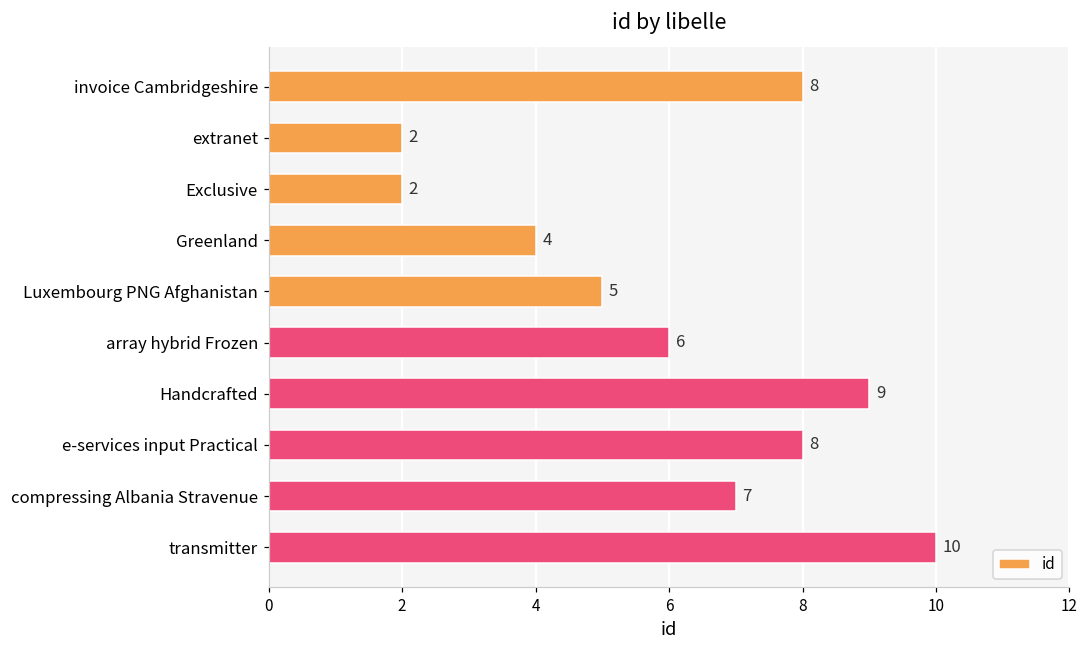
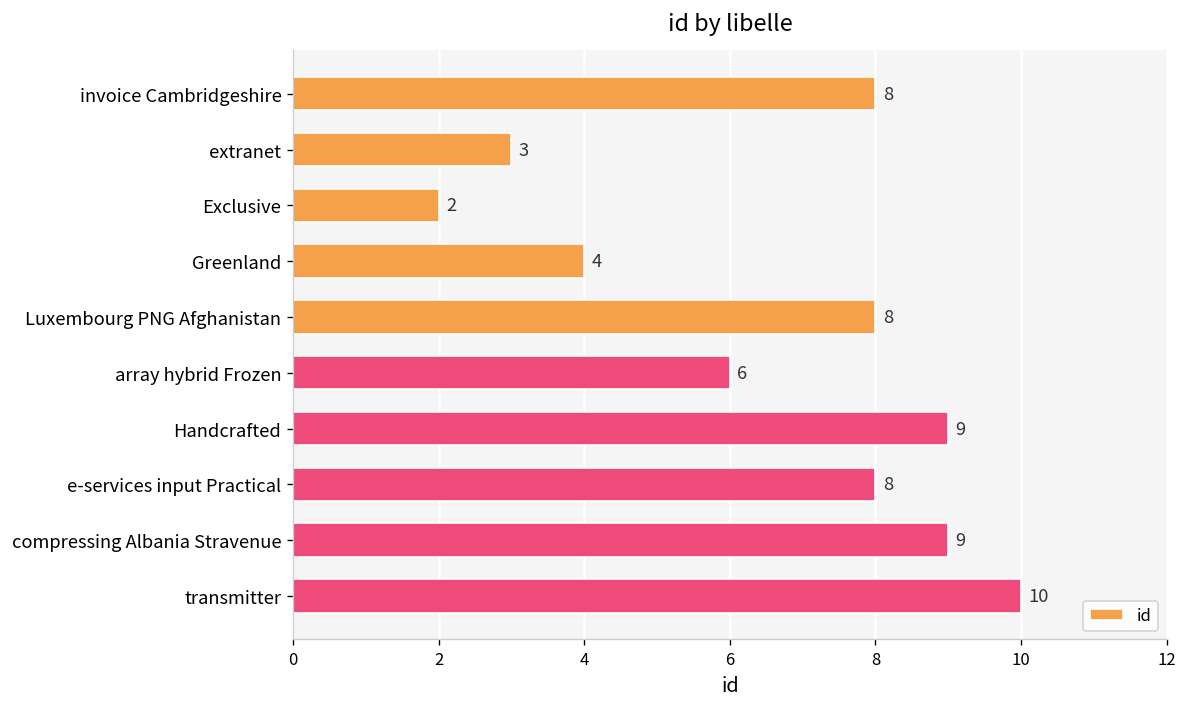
extranet: 2 -> 3
Luxembourg PNG Afghanistan: 5 -> 8
compressing Albania Stravenue: 7 -> 9
